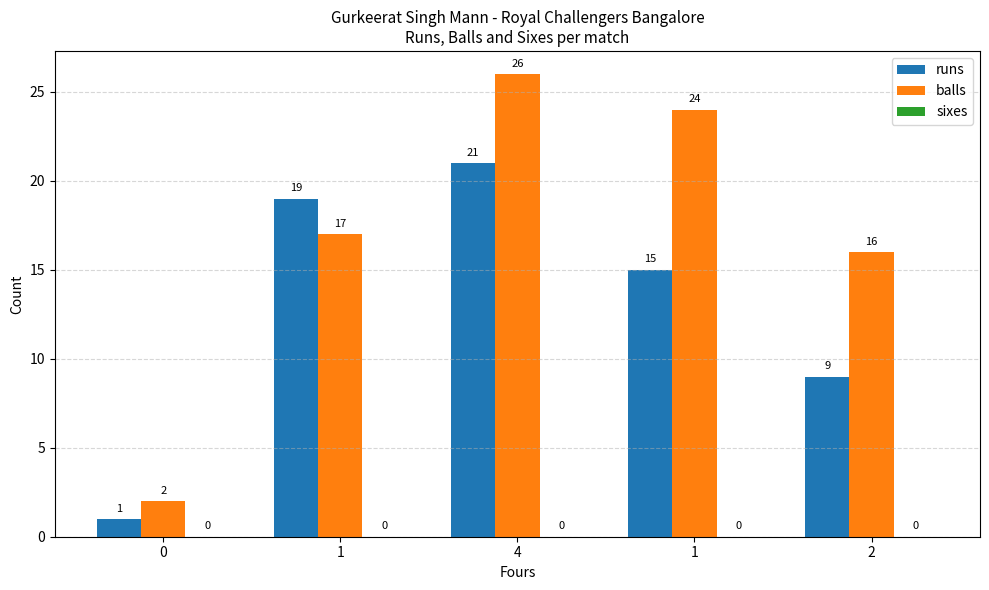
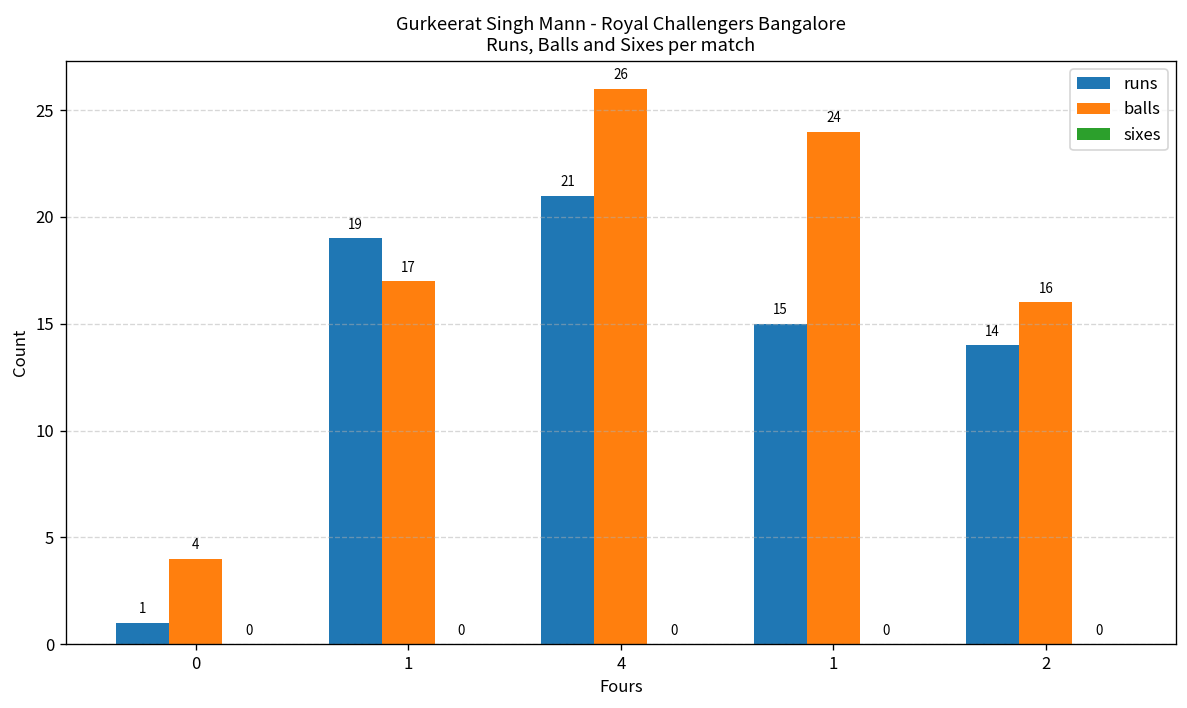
balls, 0: 2 -> 4
runs, 2: 9 -> 14
